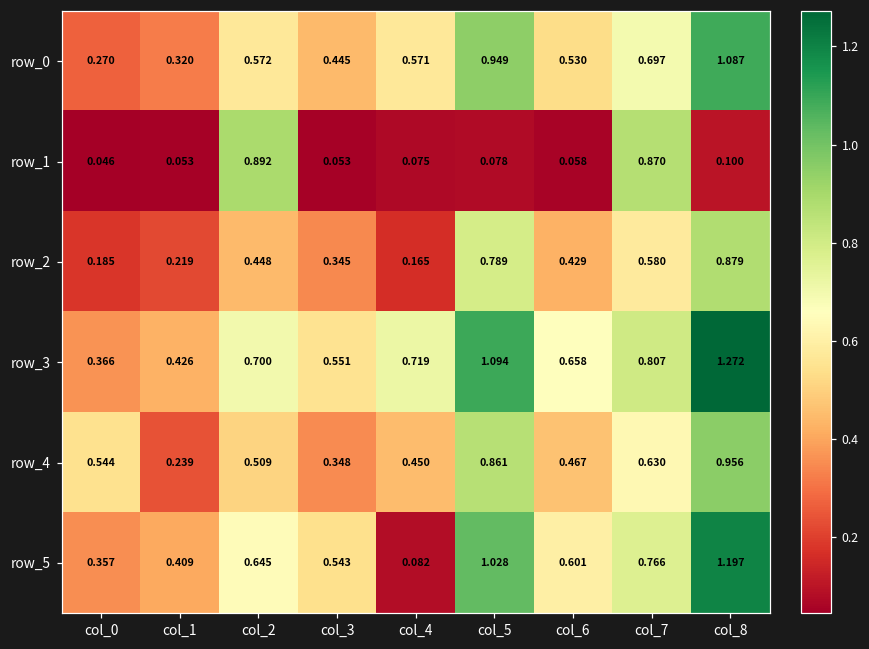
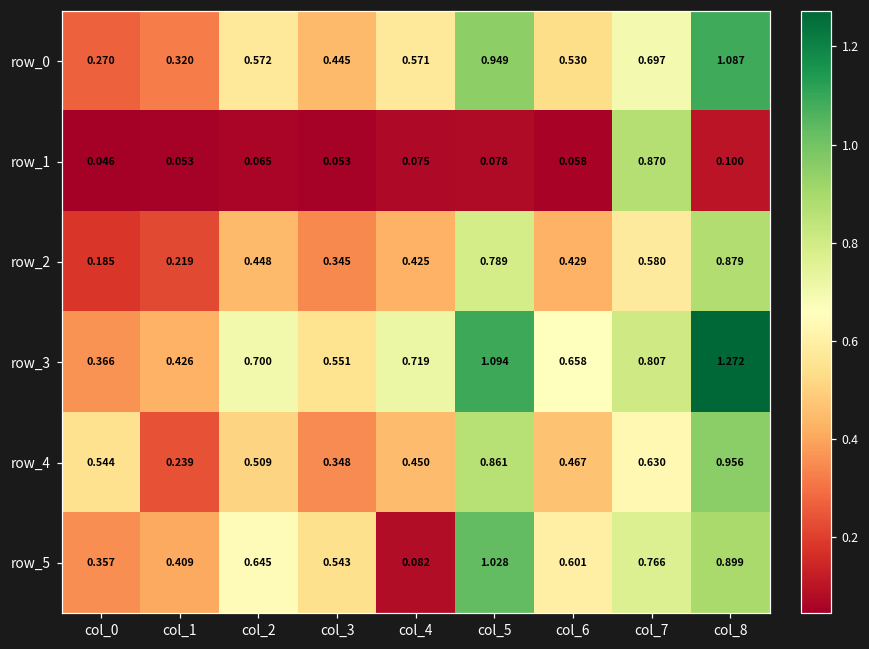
row_1, col_2: 0.892 -> 0.065
row_2, col_4: 0.165 -> 0.425
row_5, col_8: 1.197 -> 0.899
